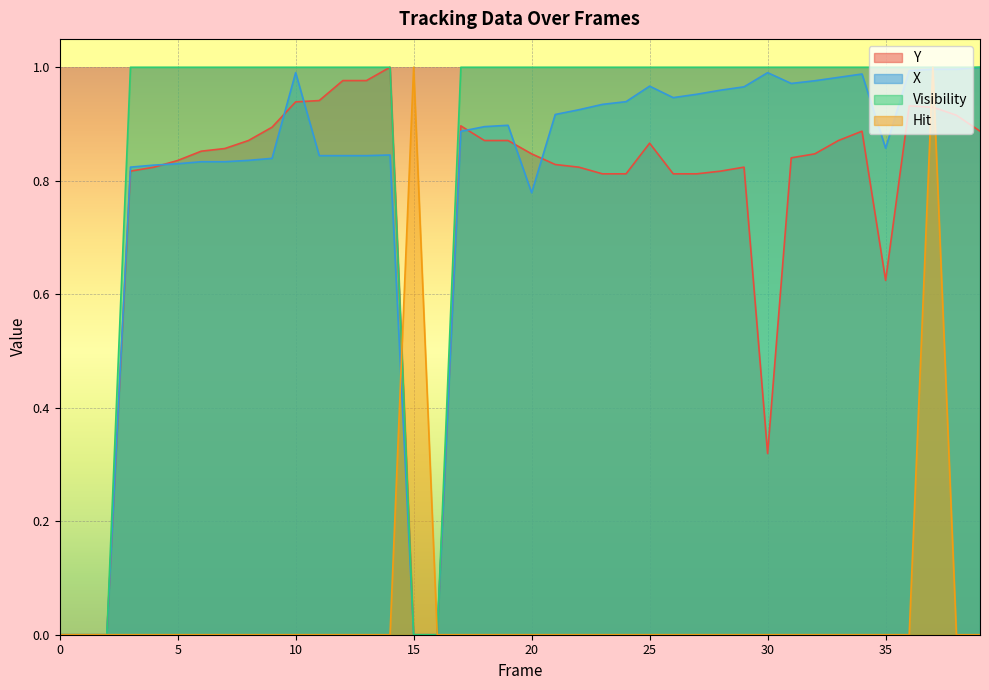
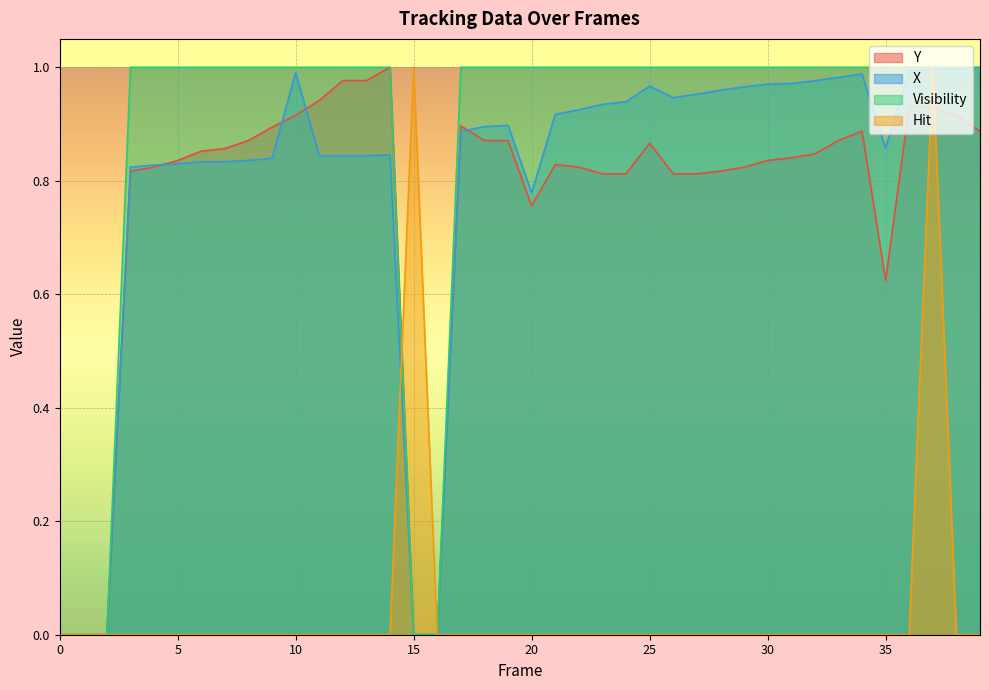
Y, 10: 0.94 -> 0.92
Y, 20: 0.85 -> 0.76
Y, 30: 0.32 -> 0.84
X, 30: 0.99 -> 0.97
